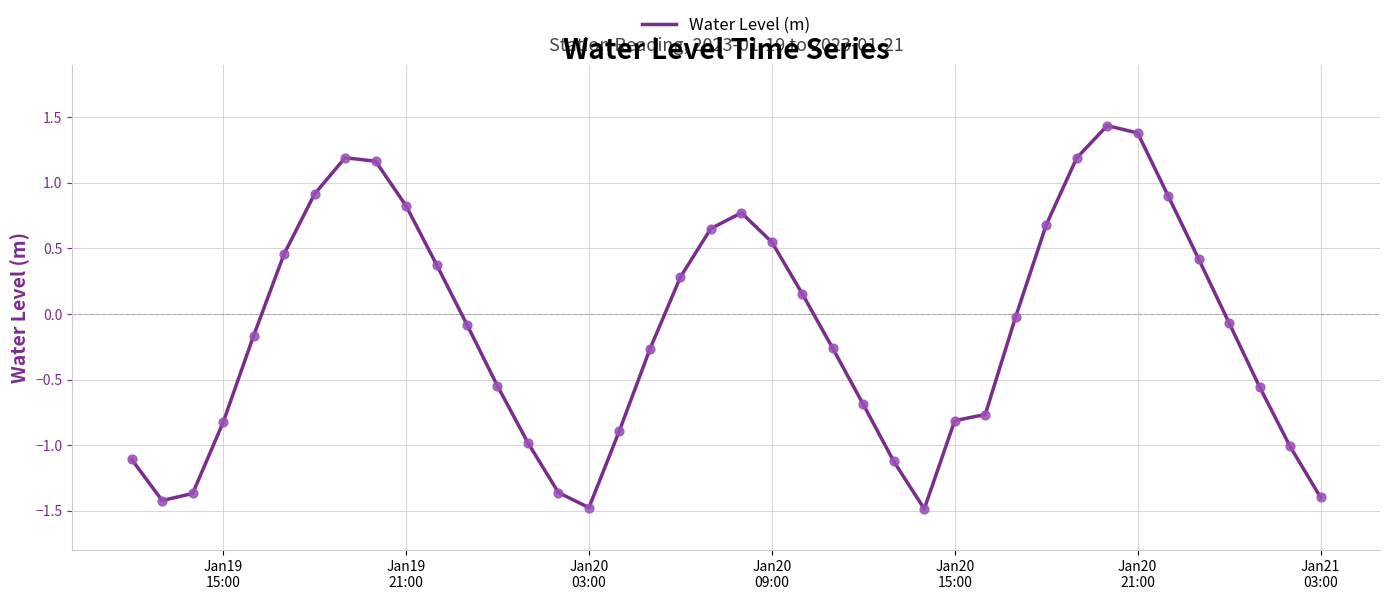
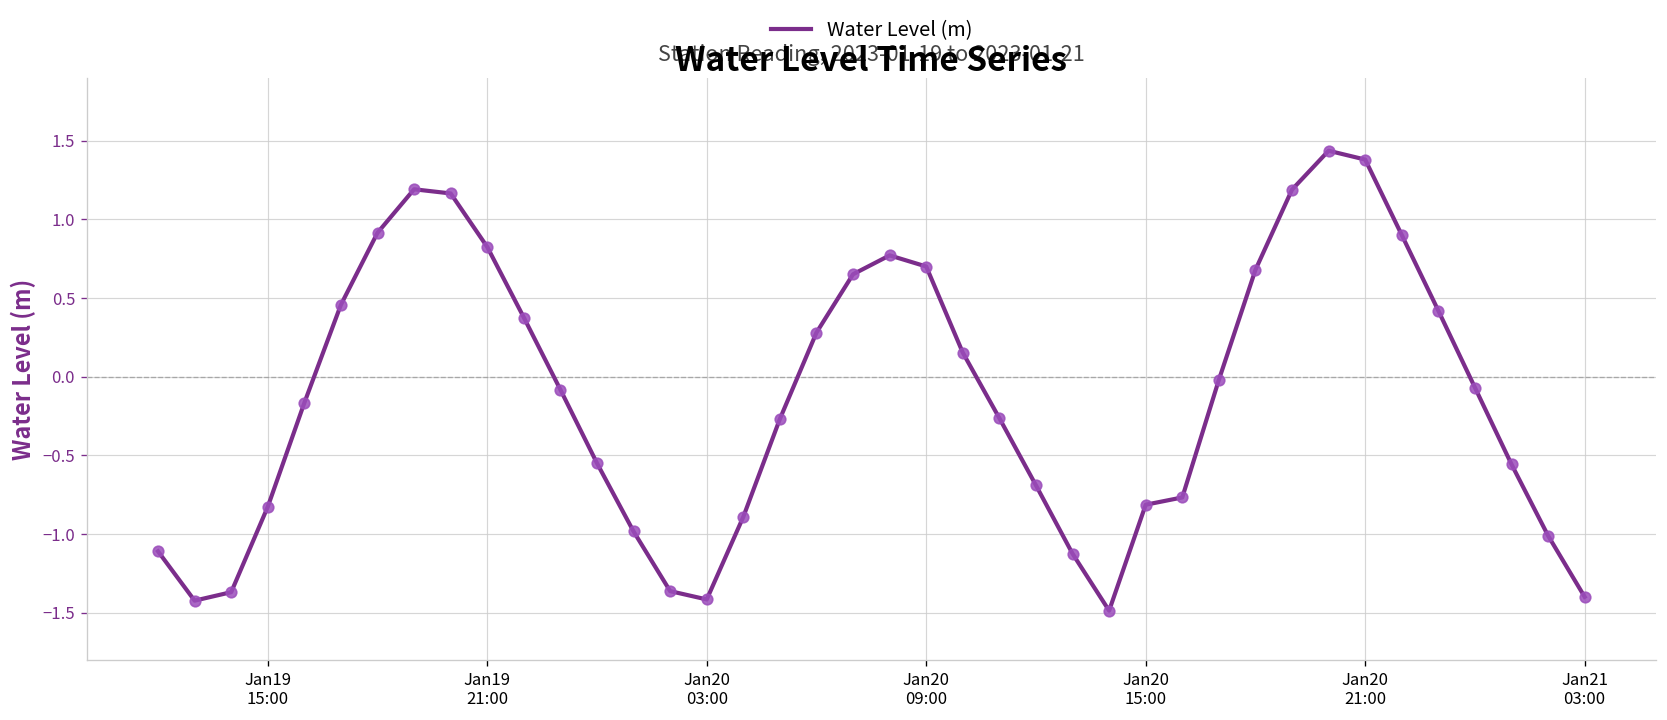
Jan20 03:00: -1.48 -> -1.41
Jan20 09:00: 0.55 -> 0.70
